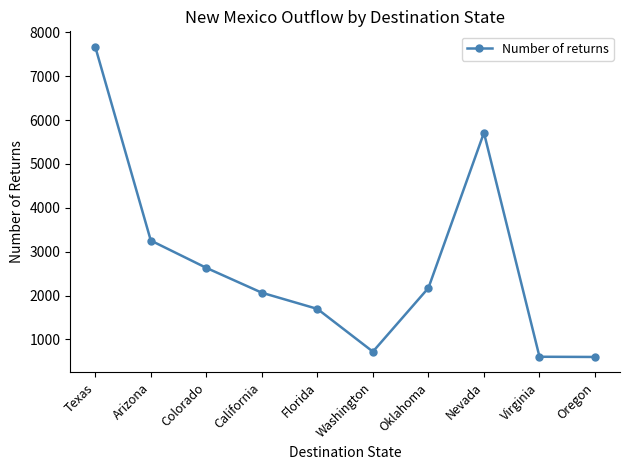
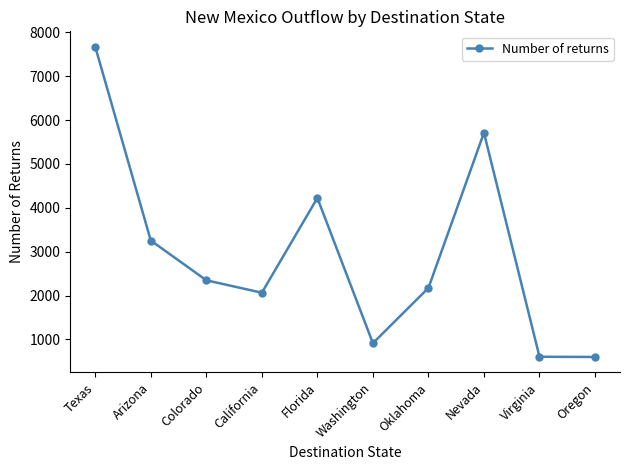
Colorado: 2600 -> 2300
Florida: 1700 -> 4200
Washington: 700 -> 900
